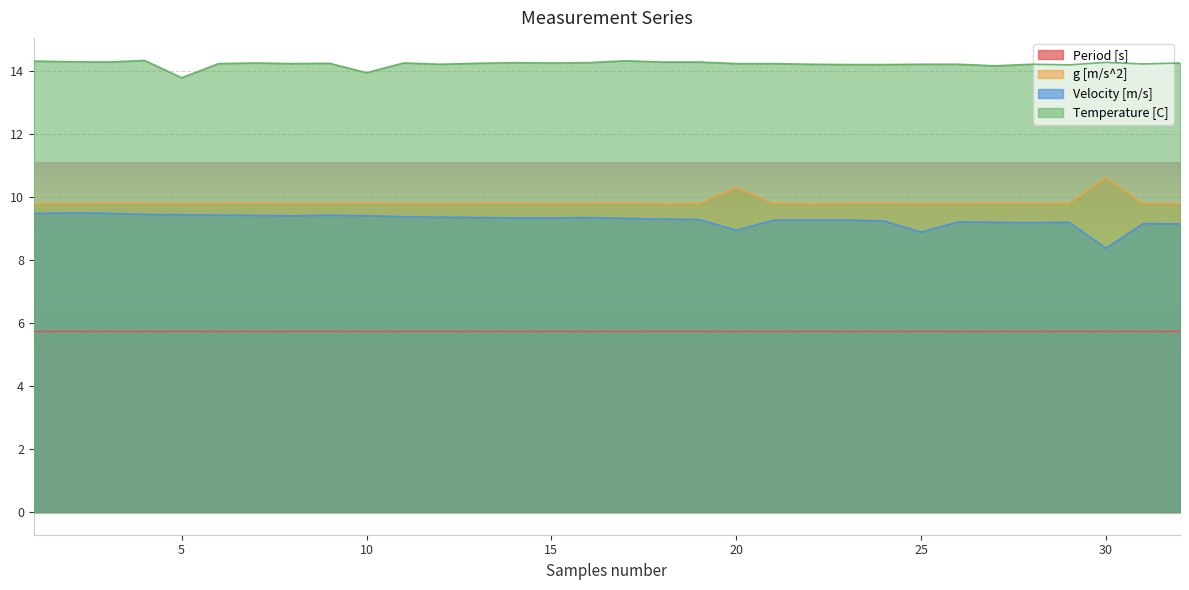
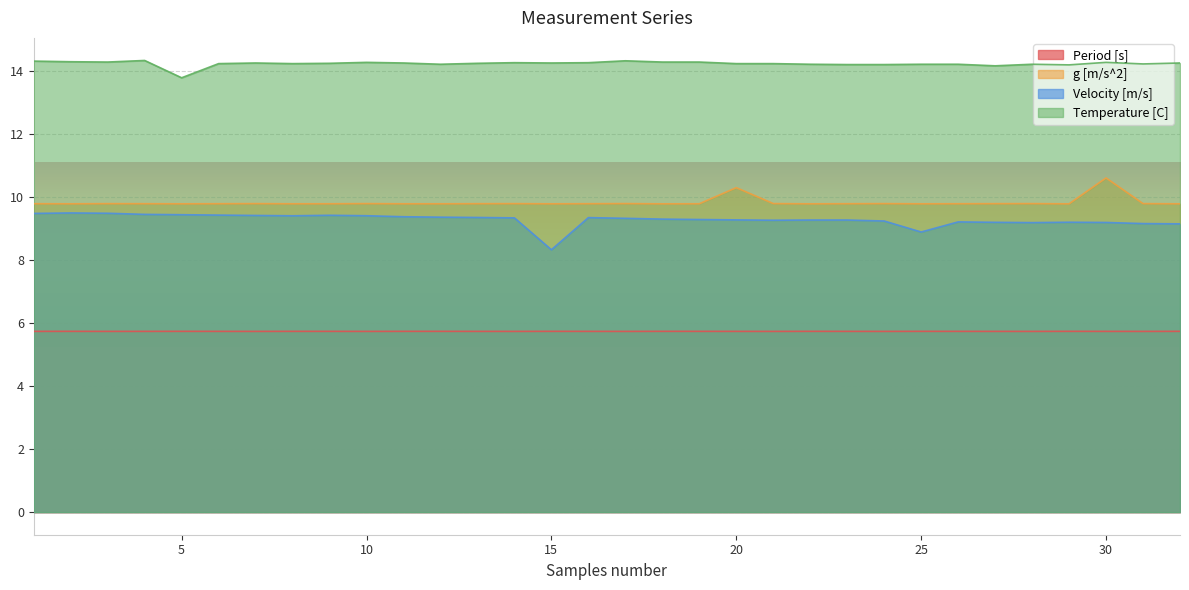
Temperature [C], 10: 14.0 -> 14.3
Velocity [m/s], 15: 9.3 -> 8.3
Velocity [m/s], 20: 9.0 -> 9.3
Velocity [m/s], 30: 8.4 -> 9.2
